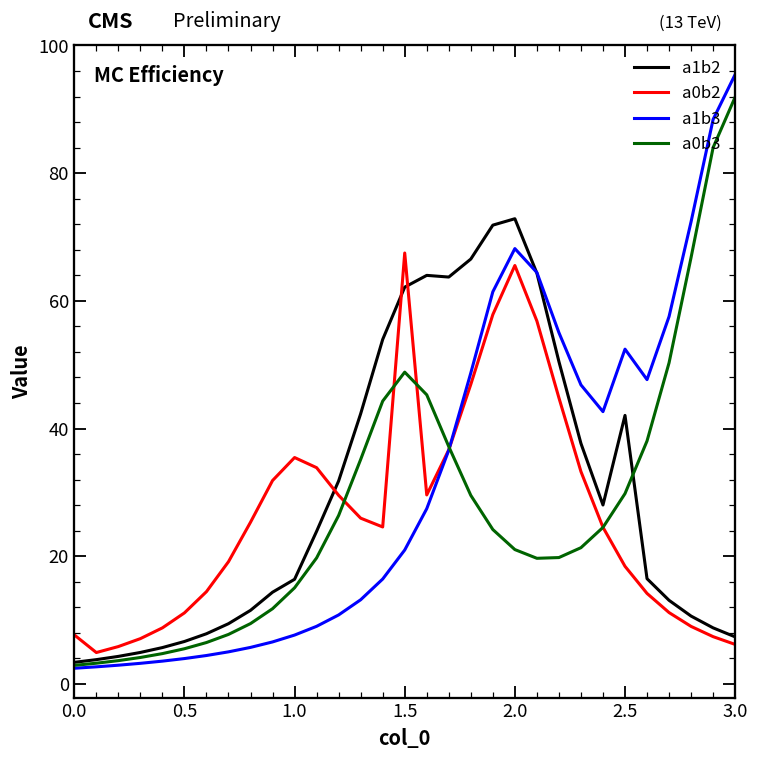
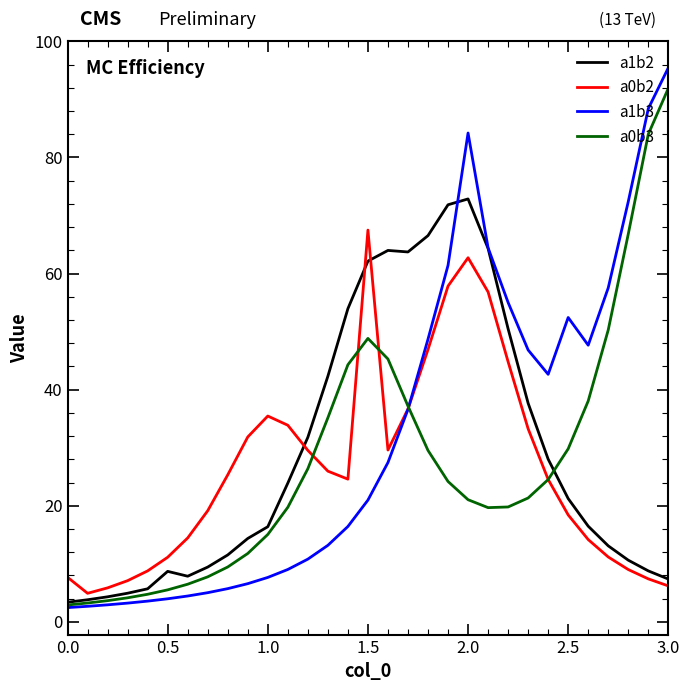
a1b2, 0.5: 7 -> 9
a0b2, 2.0: 66 -> 63
a1b3, 2.0: 68 -> 84
a1b2, 2.5: 42 -> 21
